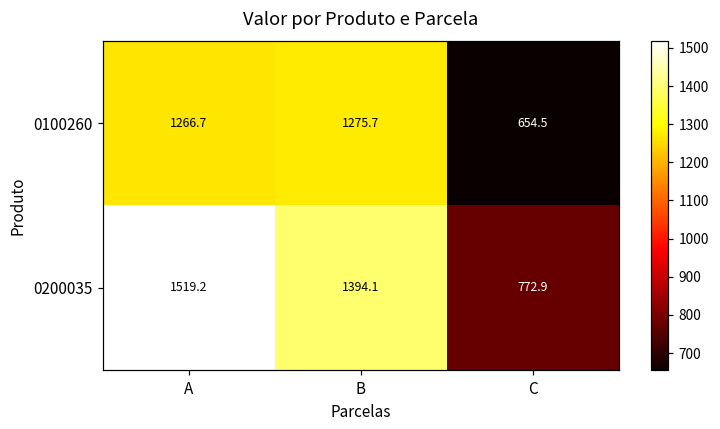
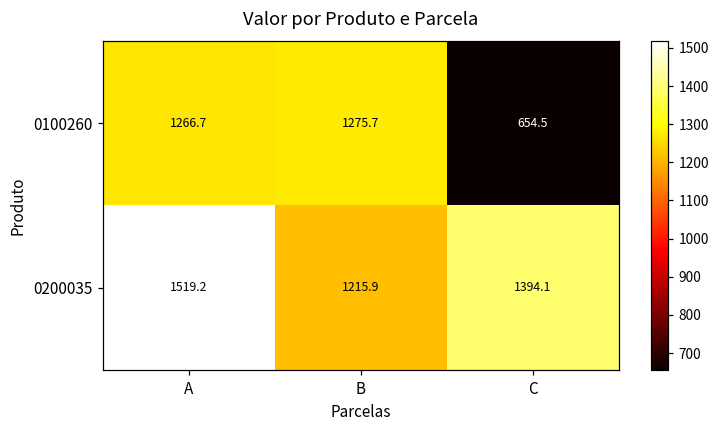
0200035, B: 1394.1 -> 1215.9
0200035, C: 772.9 -> 1394.1
